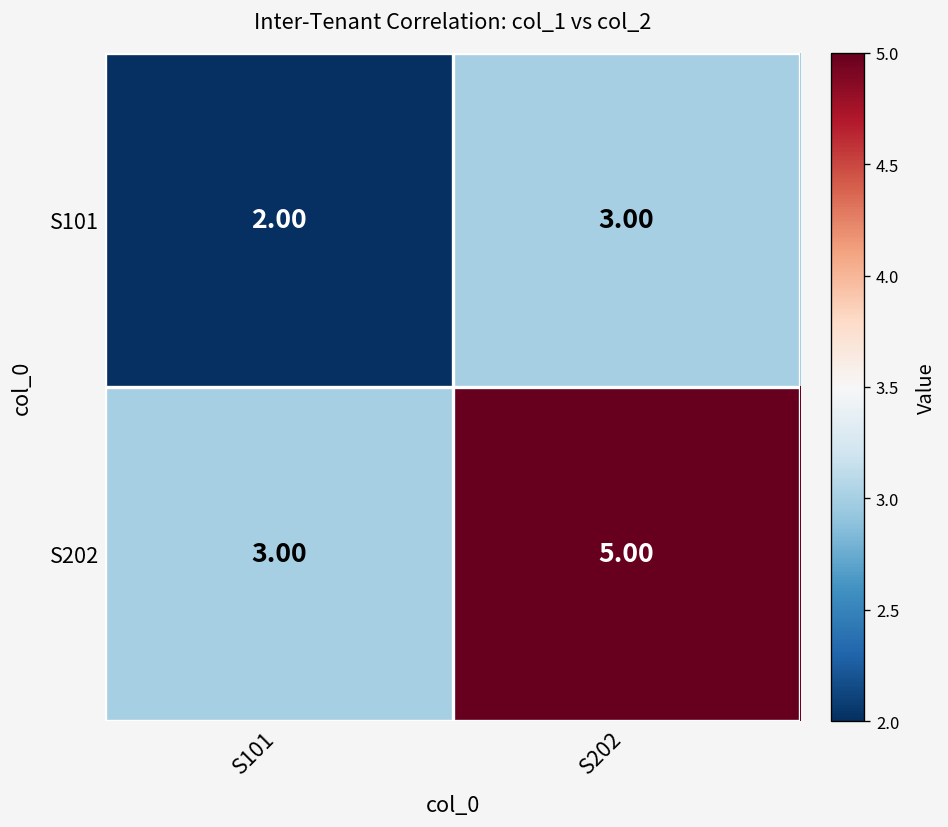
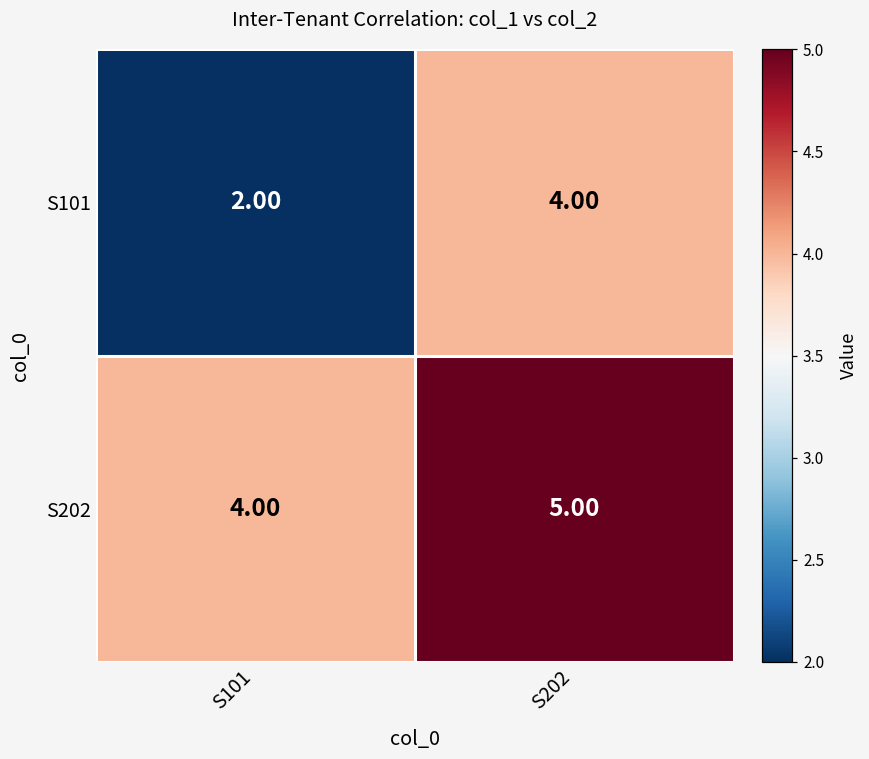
S101, S202: 3.00 -> 4.00
S202, S101: 3.00 -> 4.00
